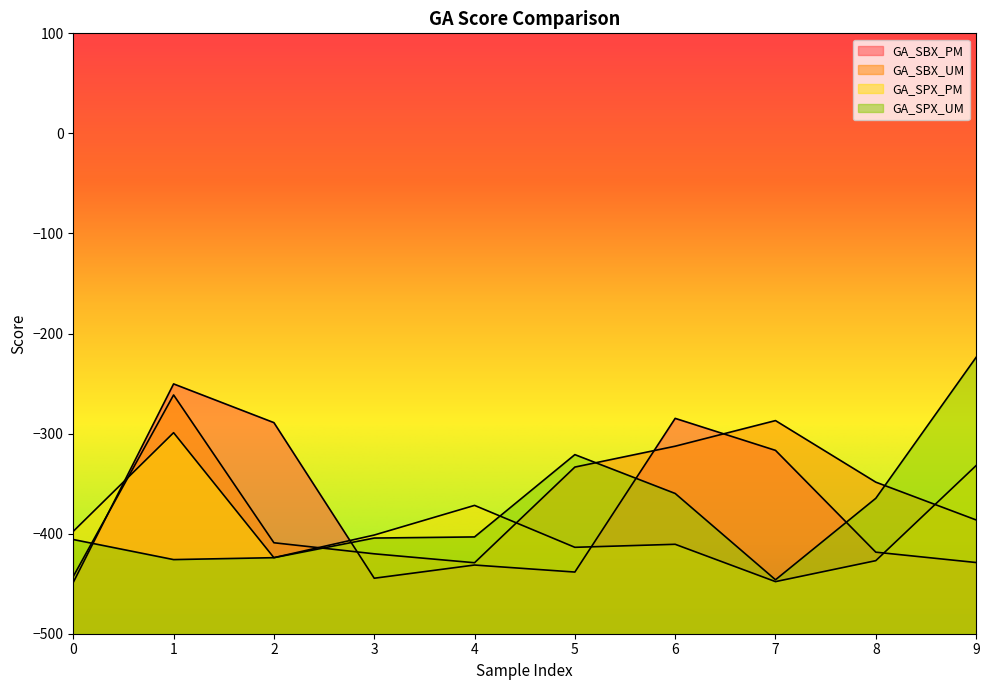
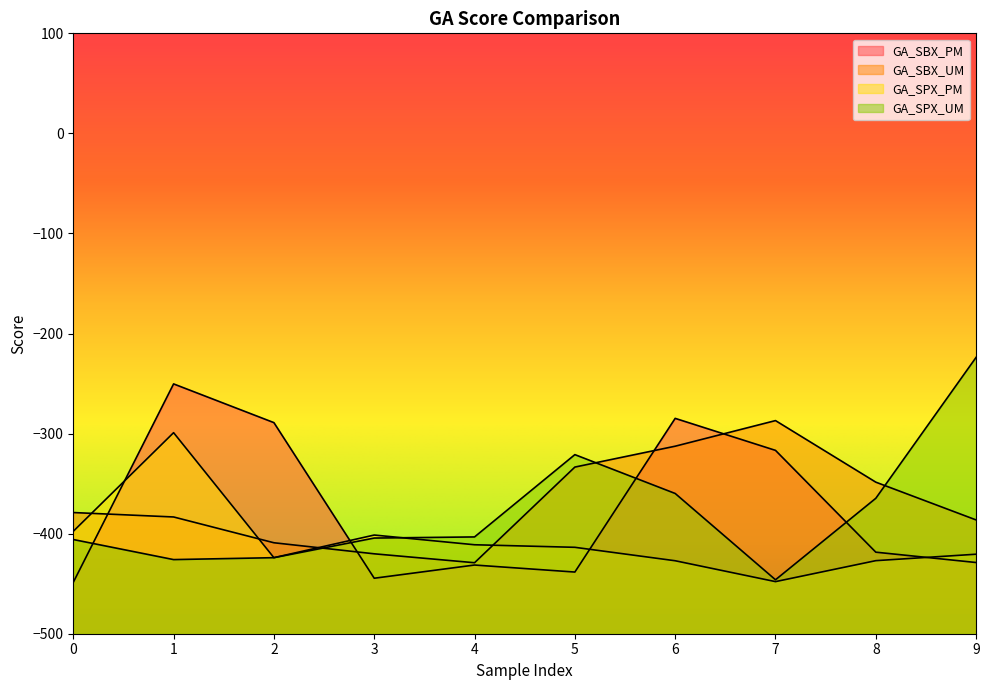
GA_SBX_UM, 0: -443 -> -379
GA_SBX_UM, 1: -261 -> -383
GA_SPX_PM, 4: -372 -> -411
GA_SPX_PM, 6: -411 -> -427
GA_SPX_PM, 9: -332 -> -421
